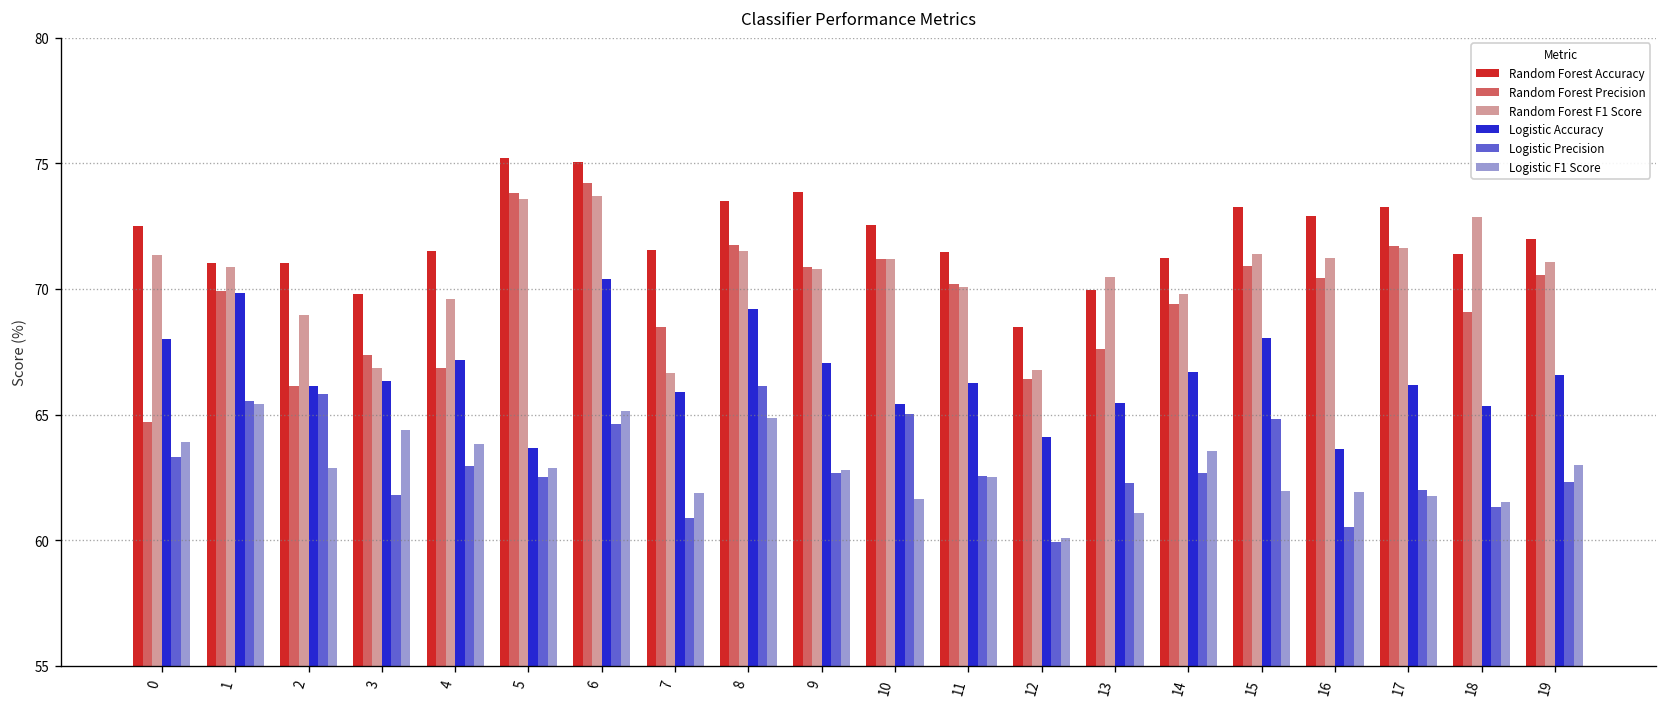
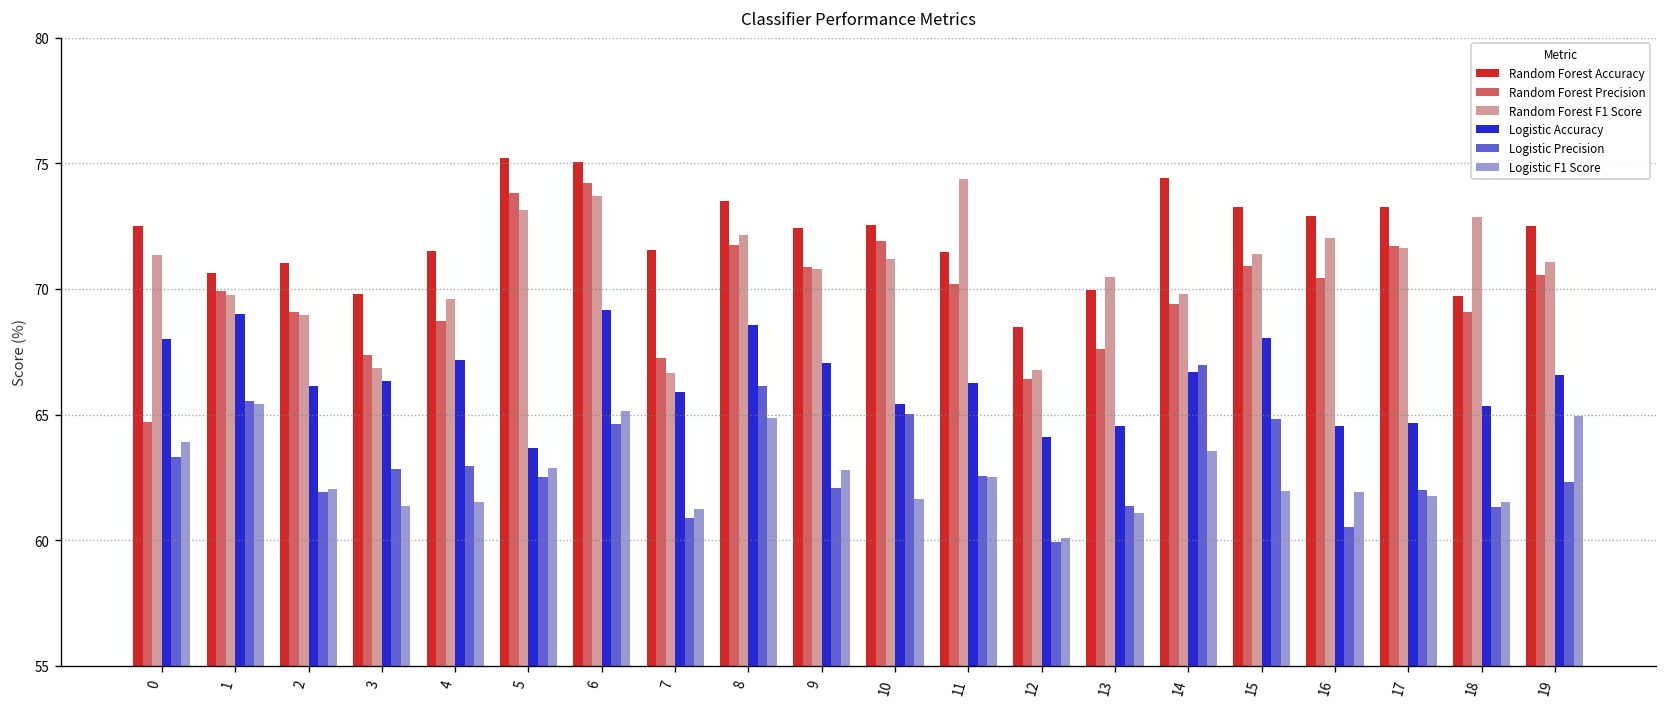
Random Forest Accuracy, 1: 71.0 -> 70.6
Random Forest F1 Score, 1: 70.9 -> 69.7
Logistic Accuracy, 1: 69.8 -> 69.0
Random Forest Precision, 2: 66.1 -> 69.1
Logistic Precision, 2: 65.8 -> 61.9
Logistic F1 Score, 2: 62.9 -> 62.0
Logistic Precision, 3: 61.8 -> 62.9
Logistic F1 Score, 3: 64.4 -> 61.4
Random Forest Precision, 4: 66.8 -> 68.7
Logistic F1 Score, 4: 63.8 -> 61.5
Random Forest F1 Score, 5: 73.6 -> 73.1
Logistic Accuracy, 6: 70.4 -> 69.2
Random Forest Precision, 7: 68.5 -> 67.3
Logistic F1 Score, 7: 61.9 -> 61.2
Random Forest F1 Score, 8: 71.5 -> 72.2
Logistic Accuracy, 8: 69.2 -> 68.6
Random Forest Accuracy, 9: 73.9 -> 72.4
Logistic Precision, 9: 62.7 -> 62.1
Random Forest Precision, 10: 71.2 -> 71.9
Random Forest F1 Score, 11: 70.1 -> 74.4
Logistic Accuracy, 13: 65.5 -> 64.5
Logistic Precision, 13: 62.3 -> 61.4
Random Forest Accuracy, 14: 71.2 -> 74.4
Logistic Precision, 14: 62.7 -> 67.0
Random Forest F1 Score, 16: 71.2 -> 72.0
Logistic Accuracy, 16: 63.6 -> 64.5
Logistic Accuracy, 17: 66.2 -> 64.7
Random Forest Accuracy, 18: 71.4 -> 69.7
Random Forest Accuracy, 19: 72.0 -> 72.5
Logistic F1 Score, 19: 63.0 -> 65.0
